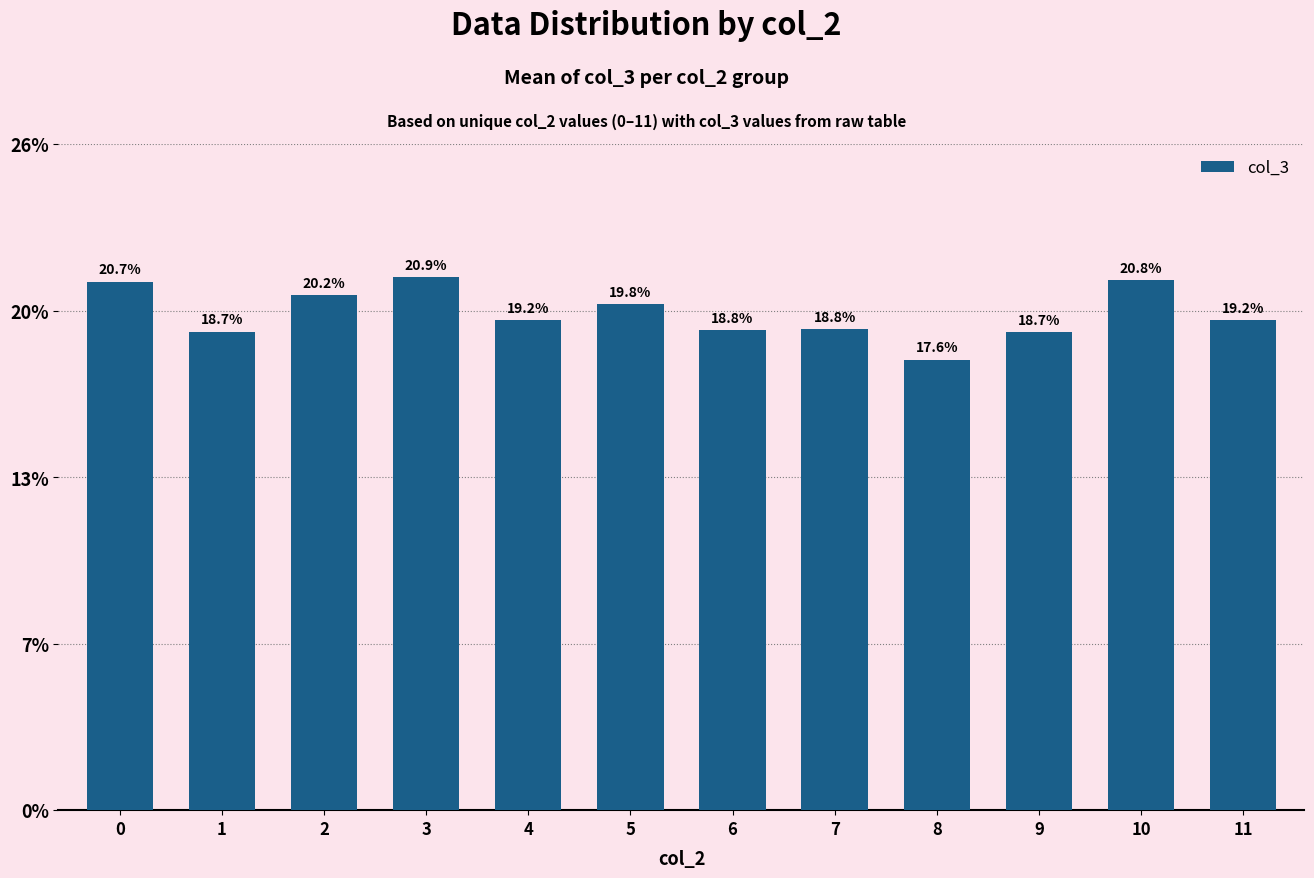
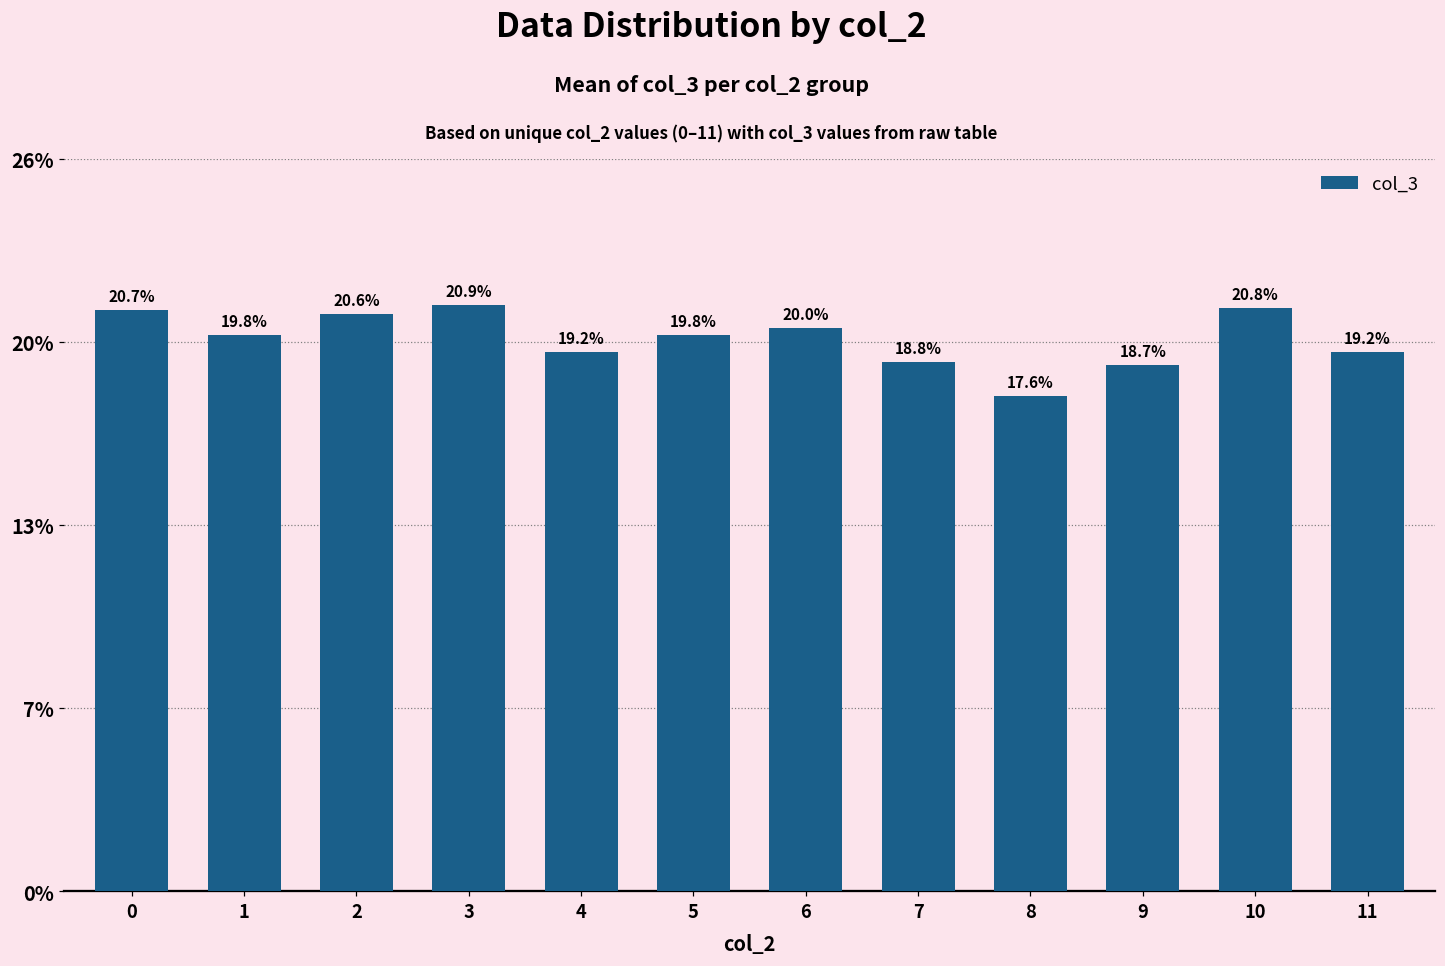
1: 18.7% -> 19.8%
2: 20.2% -> 20.6%
6: 18.8% -> 20.0%
